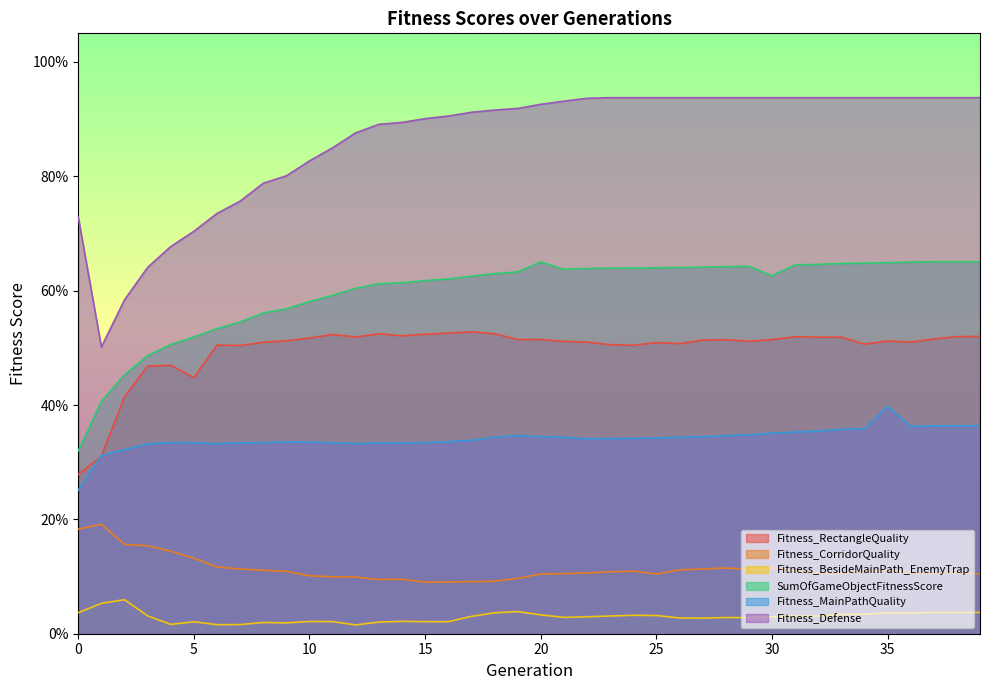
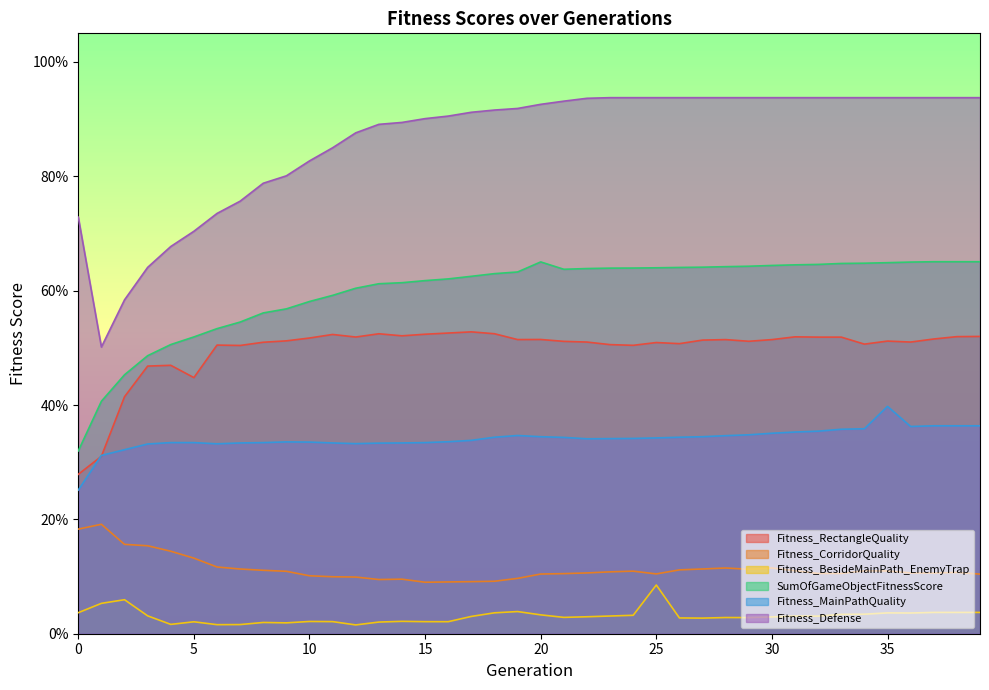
Fitness_BesideMainPath_EnemyTrap, 25: 3% -> 9%
SumOfGameObjectFitnessScore, 30: 63% -> 64%
